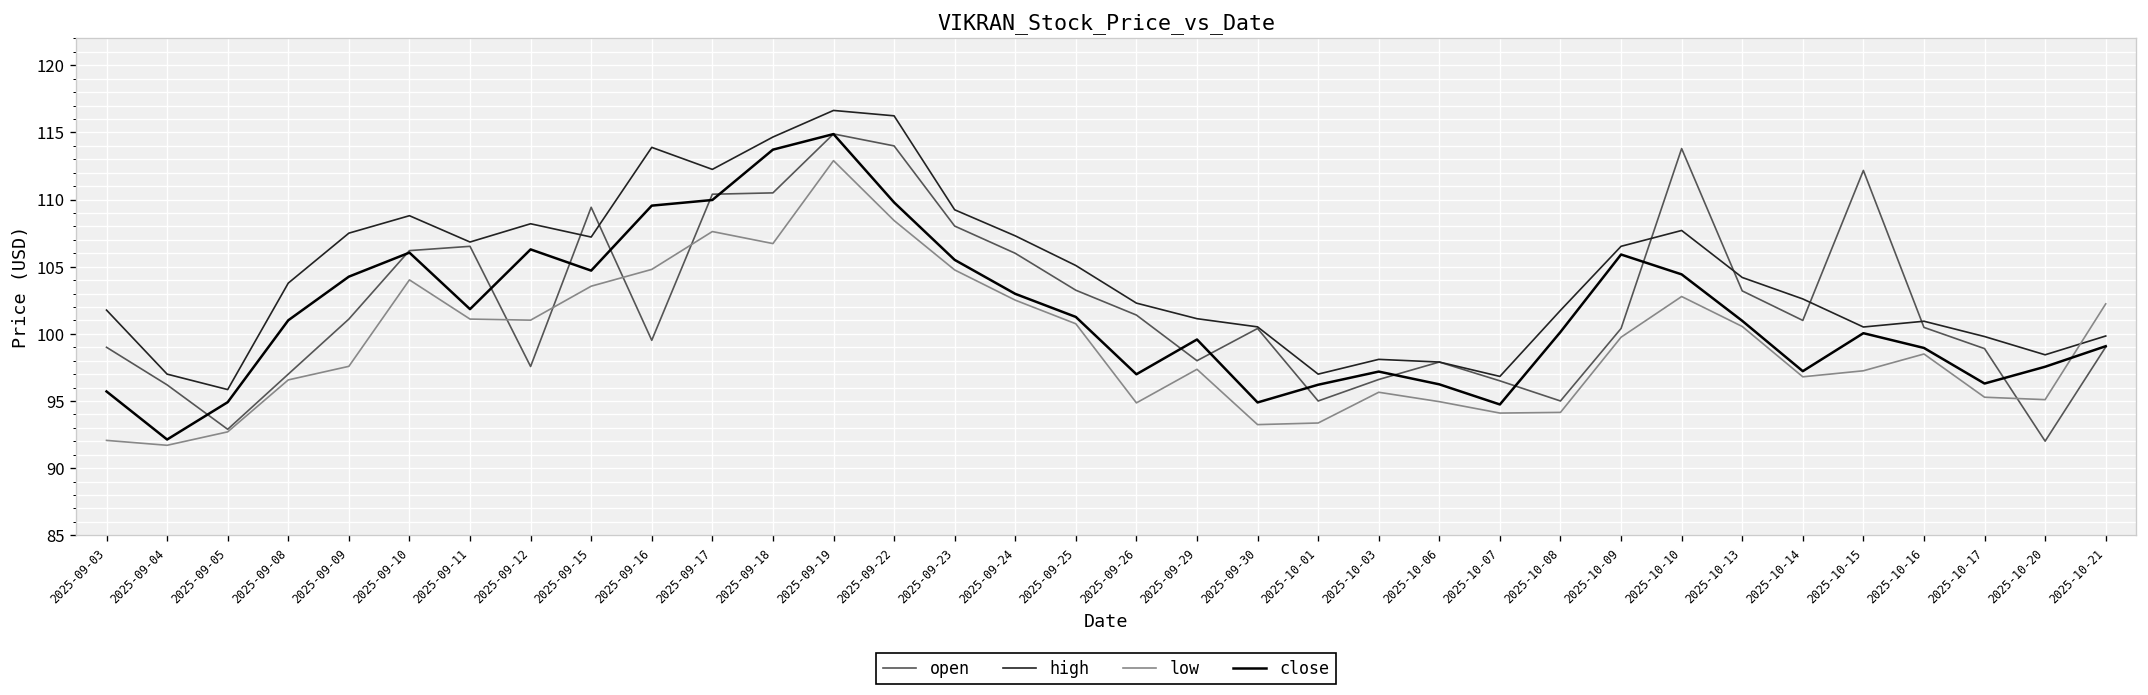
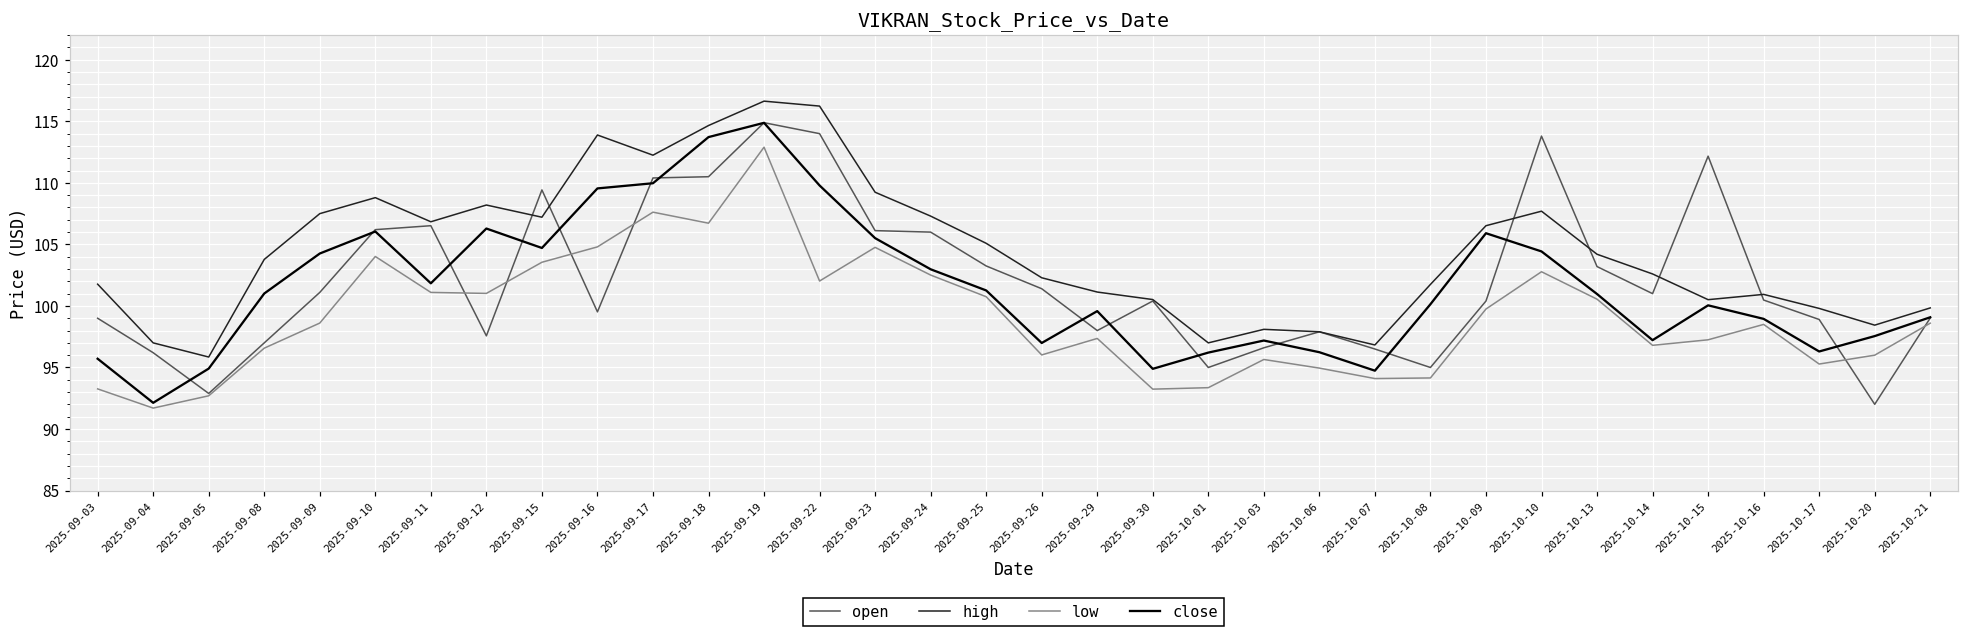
low, 2025-09-03: 92.1 -> 93.3
low, 2025-09-09: 97.6 -> 98.6
low, 2025-09-22: 108.4 -> 102.0
open, 2025-09-23: 108.0 -> 106.1
low, 2025-09-26: 94.9 -> 96.0
low, 2025-10-20: 95.1 -> 96.0
low, 2025-10-21: 102.2 -> 98.6
